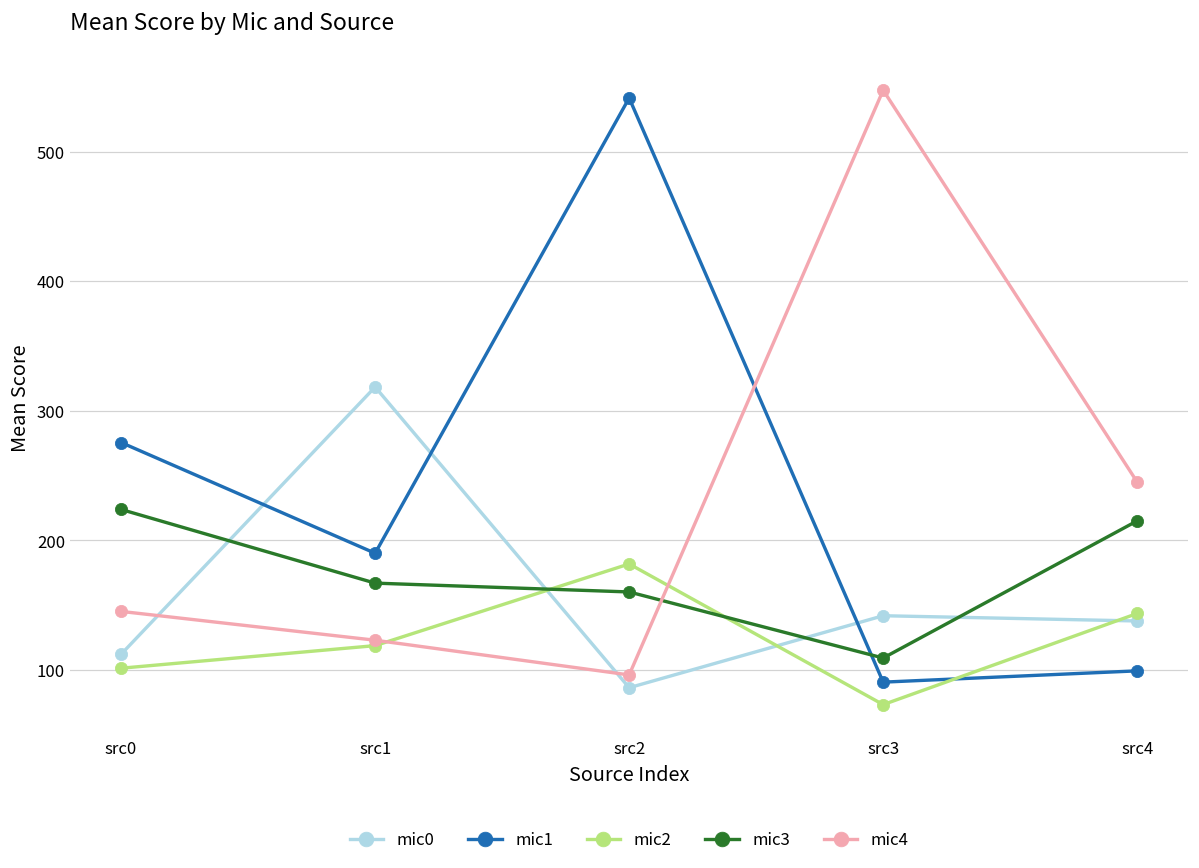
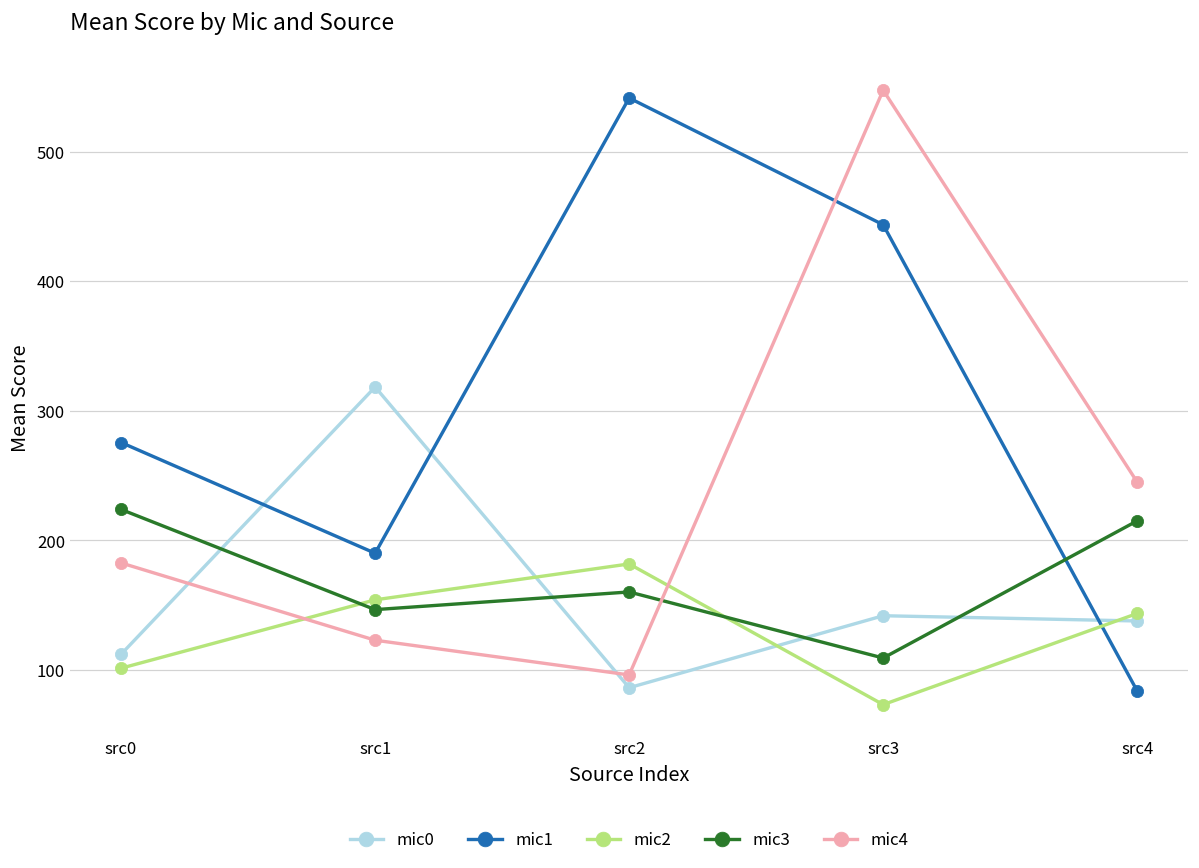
mic4, src0: 145 -> 183
mic2, src1: 119 -> 154
mic3, src1: 167 -> 146
mic1, src3: 91 -> 443
mic1, src4: 99 -> 84
